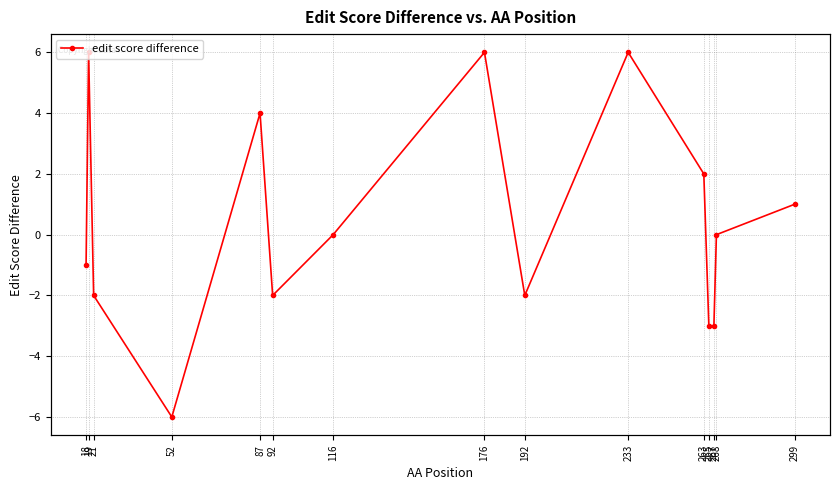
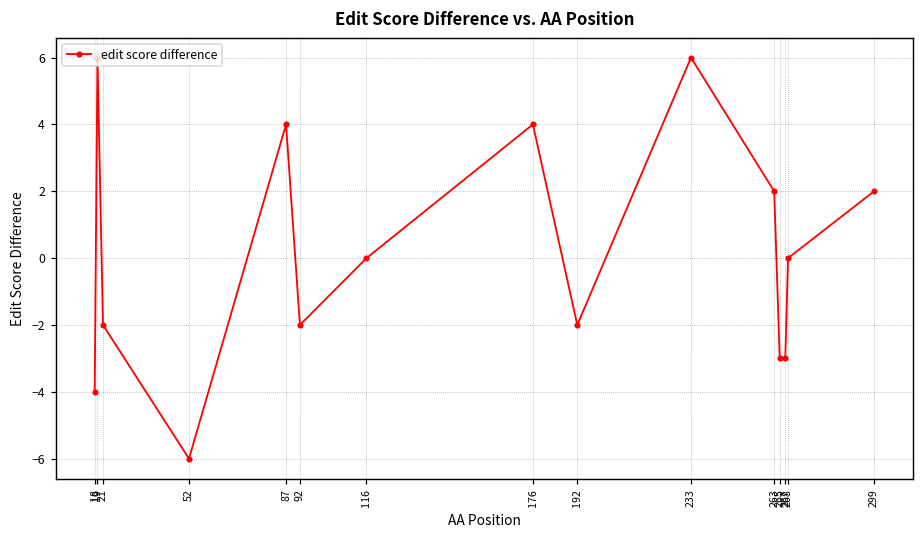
18: -1 -> -4
176: 6 -> 4
299: 1 -> 2
